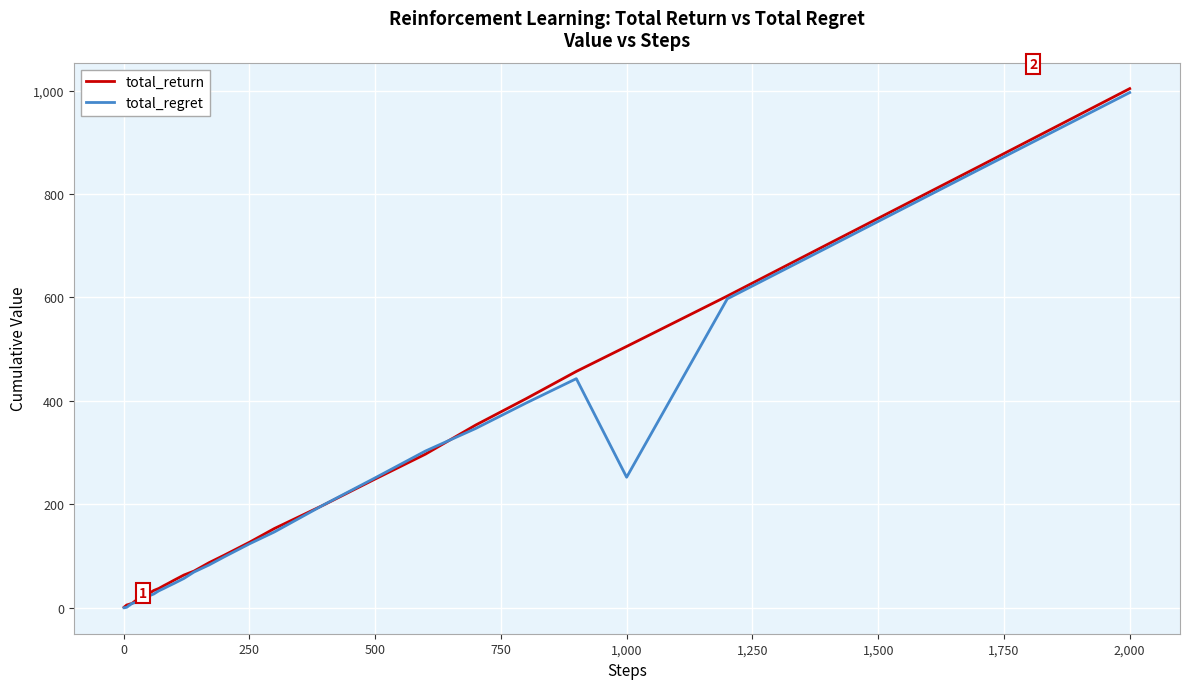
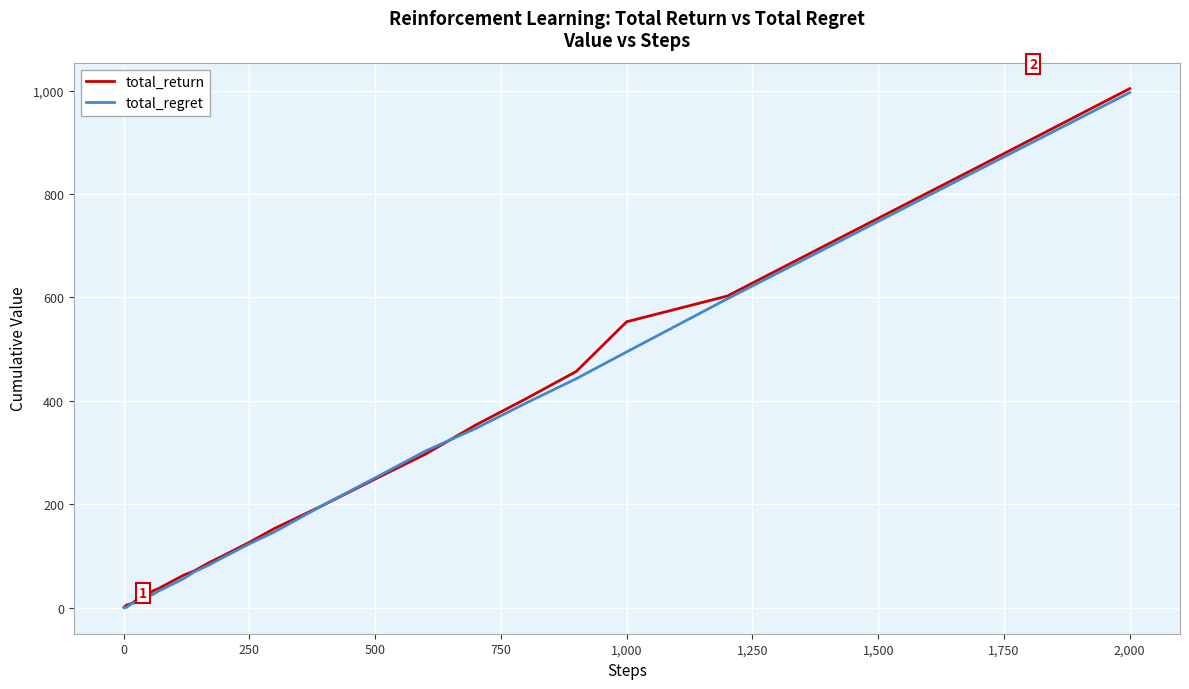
total_return, 1,000: 510 -> 550
total_regret, 1,000: 250 -> 490
